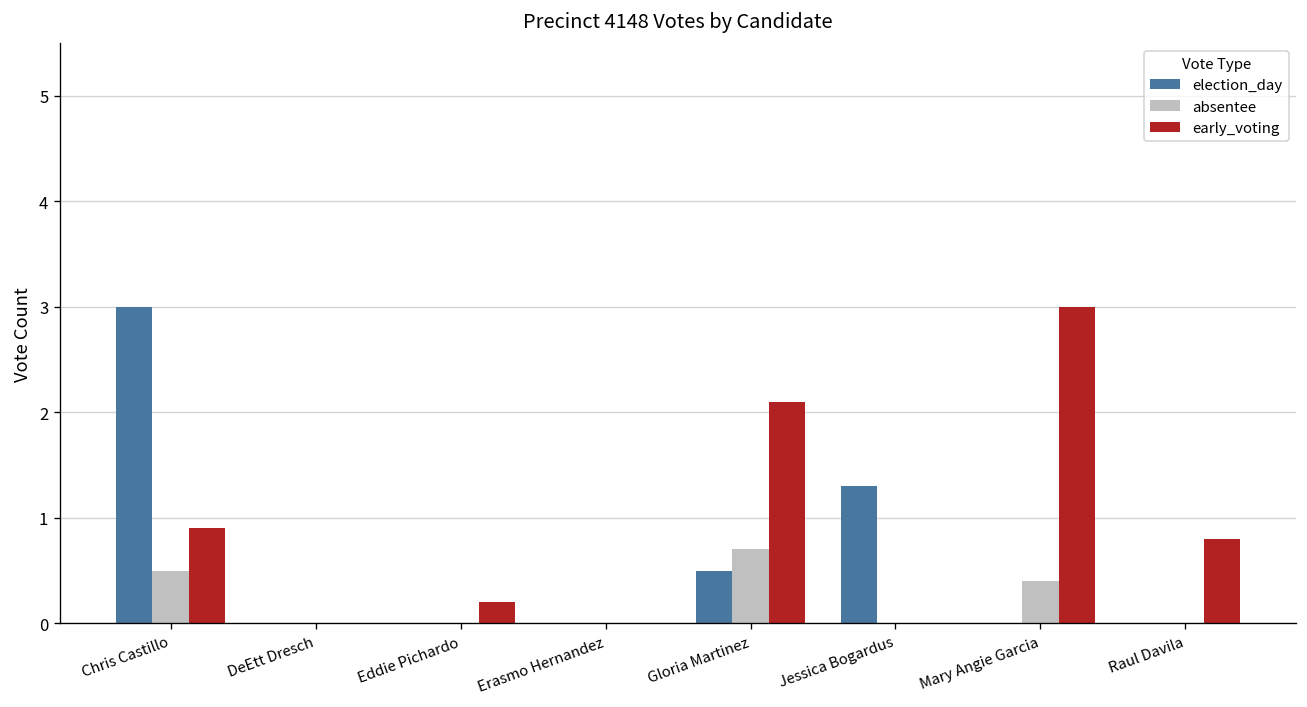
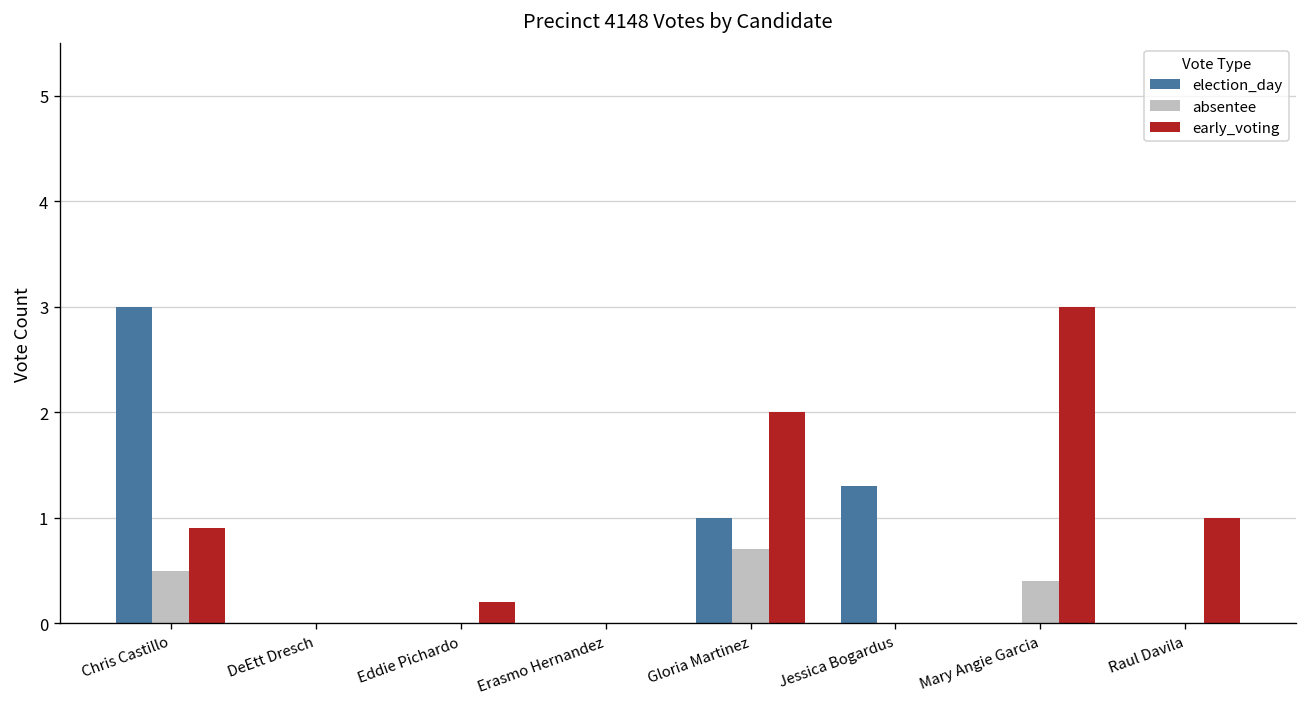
election_day, Gloria Martinez: 0.5 -> 1.0
early_voting, Gloria Martinez: 2.1 -> 2.0
early_voting, Raul Davila: 0.8 -> 1.0
